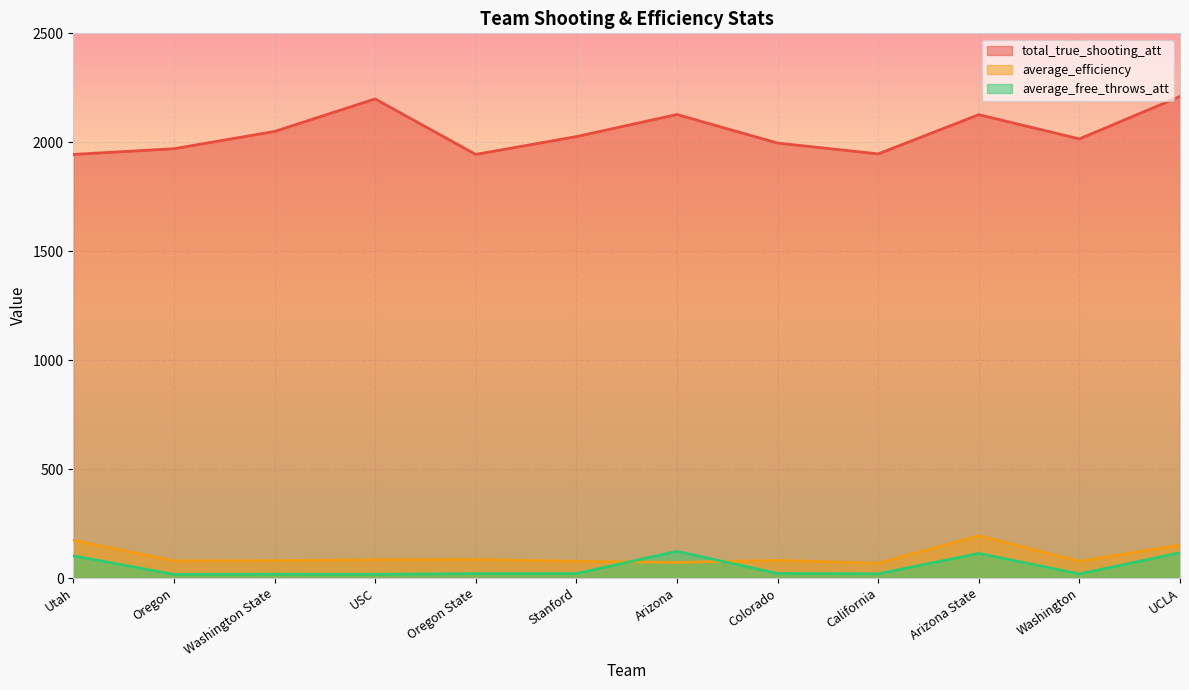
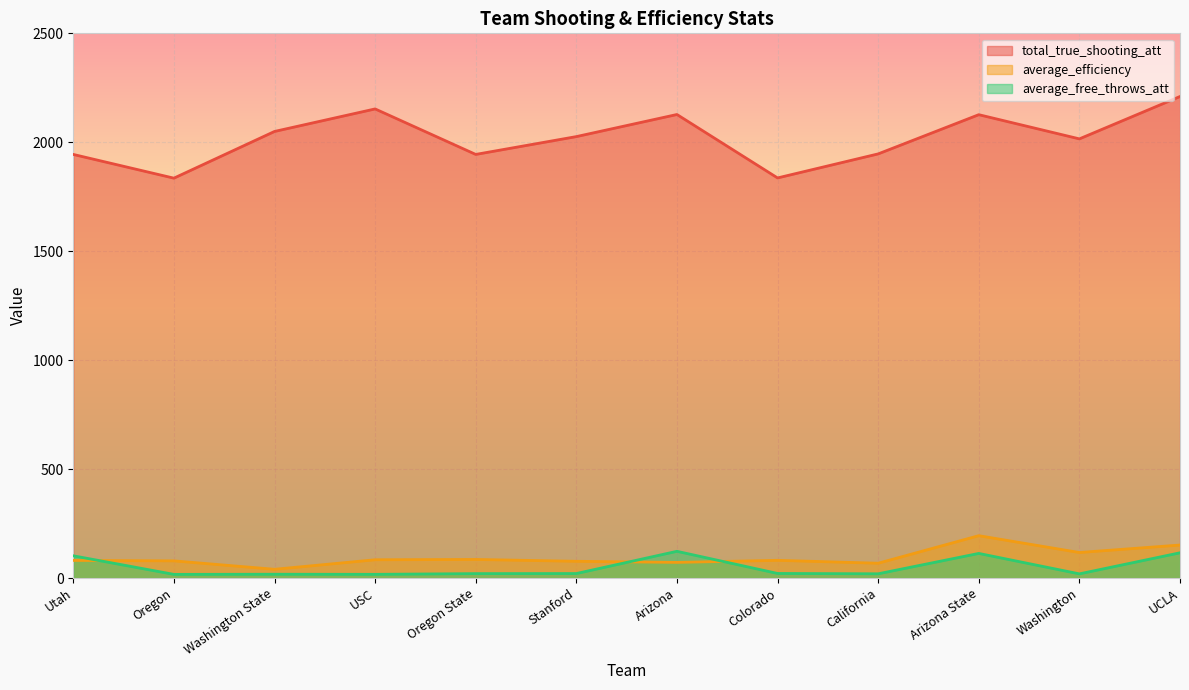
average_efficiency, Utah: 170 -> 80
total_true_shooting_att, Oregon: 1970 -> 1840
average_efficiency, Washington State: 80 -> 40
total_true_shooting_att, USC: 2200 -> 2150
total_true_shooting_att, Colorado: 2000 -> 1840
average_efficiency, Washington: 80 -> 120
